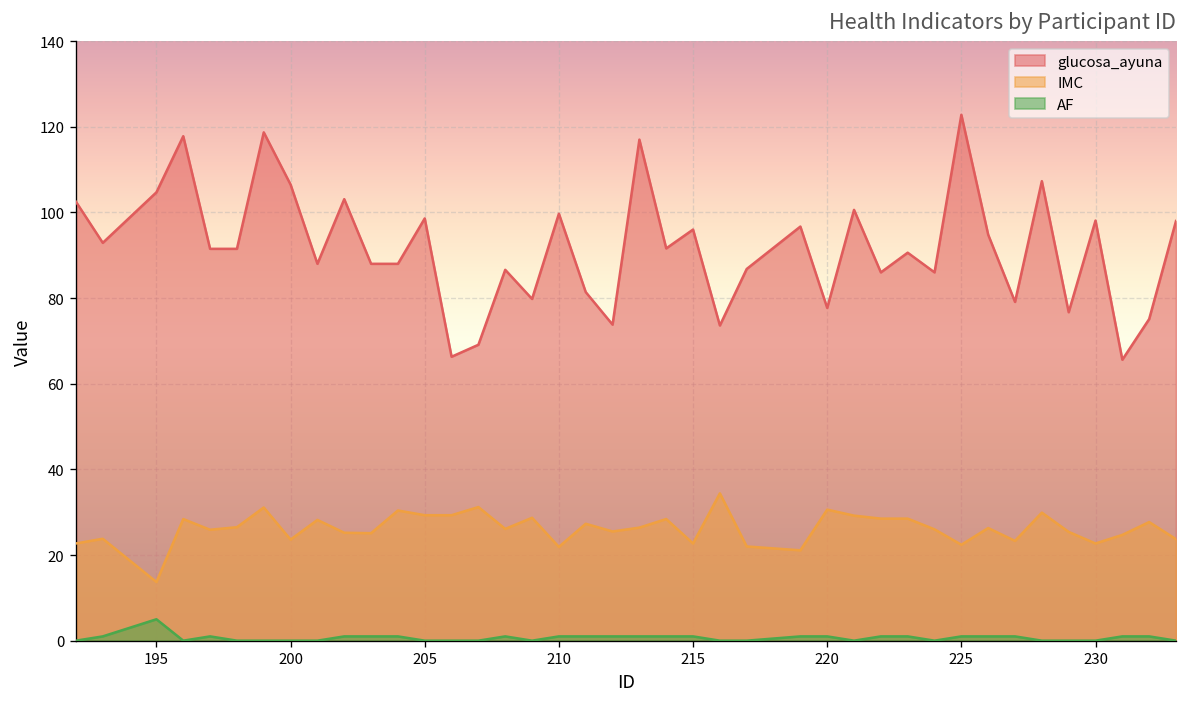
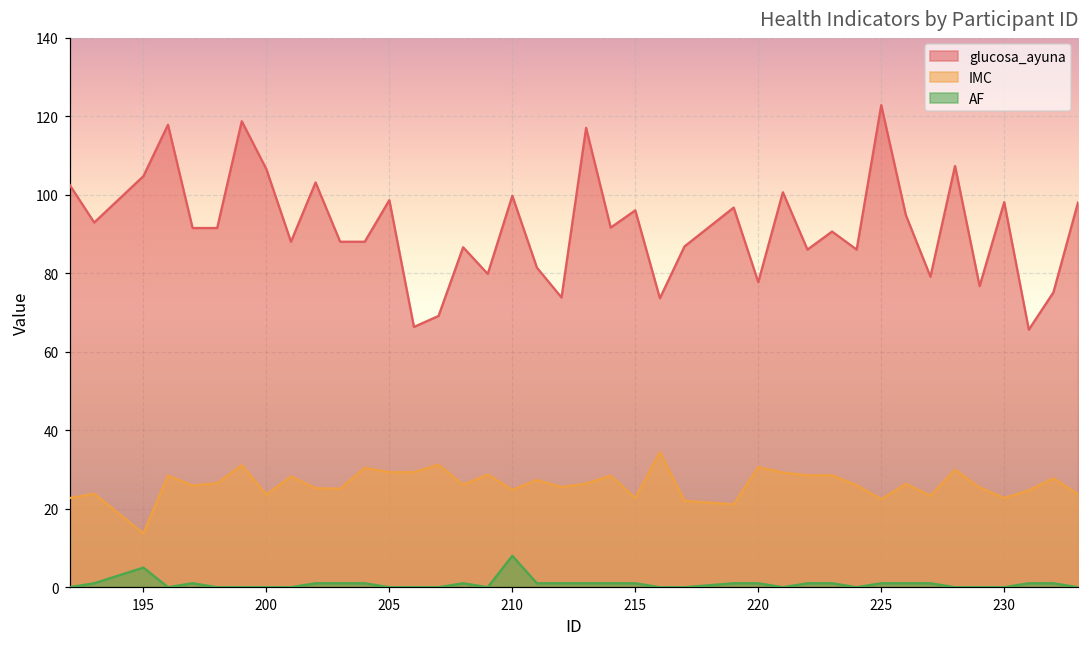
IMC, 210: 22 -> 25
AF, 210: 1 -> 8
